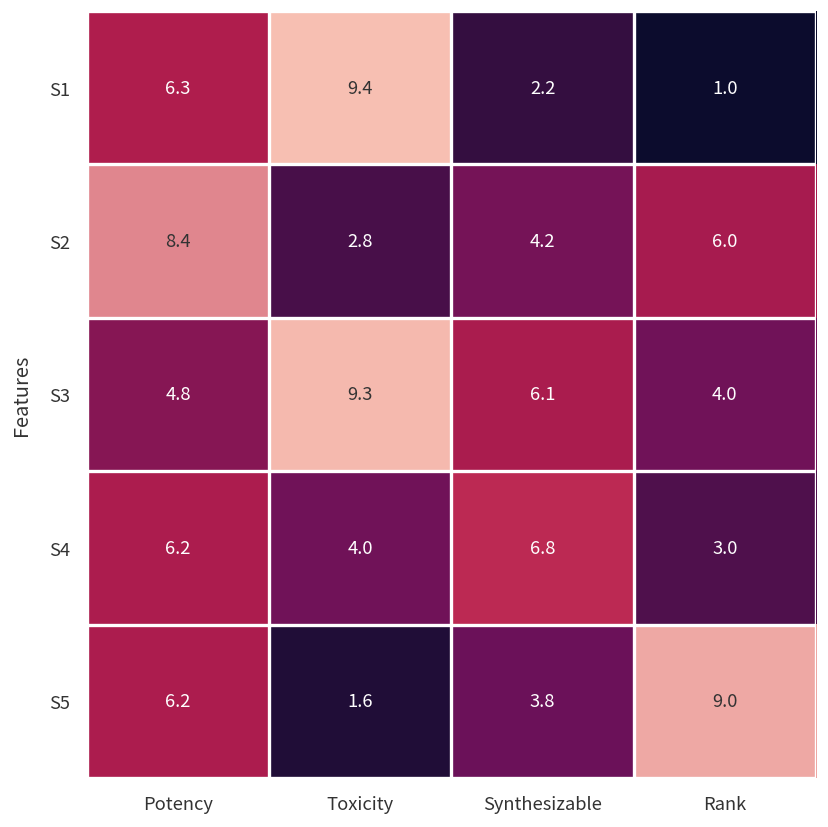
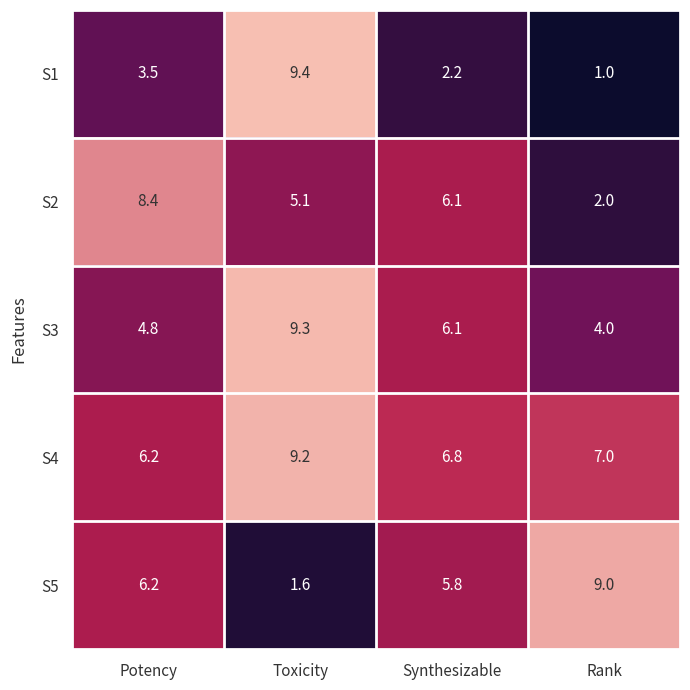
S1, Potency: 6.3 -> 3.5
S2, Toxicity: 2.8 -> 5.1
S2, Synthesizable: 4.2 -> 6.1
S2, Rank: 6.0 -> 2.0
S4, Toxicity: 4.0 -> 9.2
S4, Rank: 3.0 -> 7.0
S5, Synthesizable: 3.8 -> 5.8
